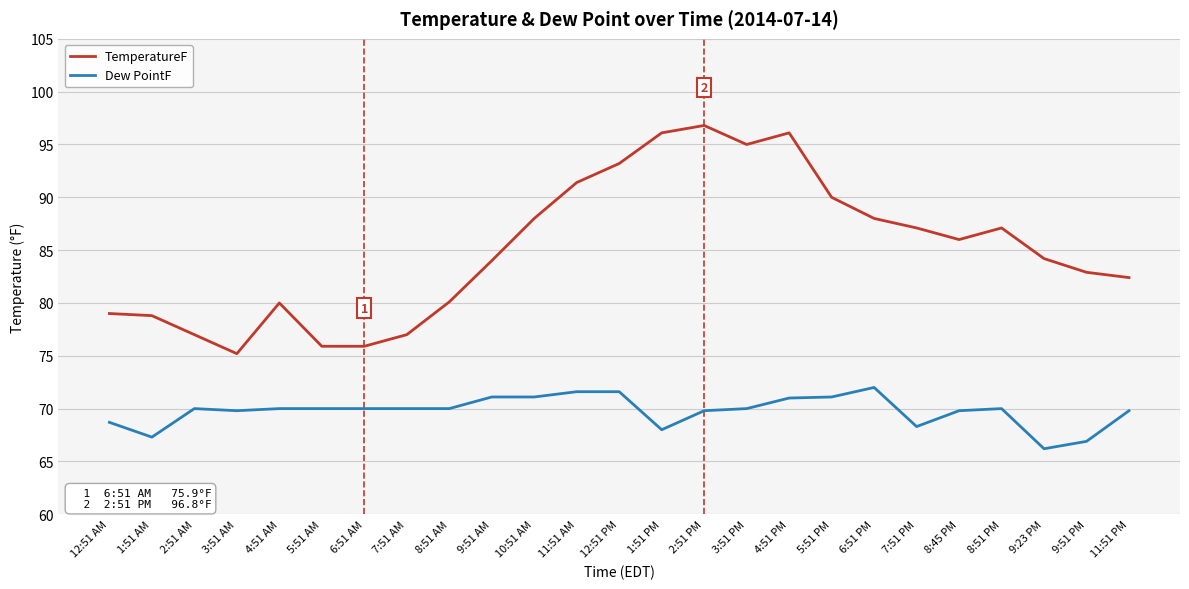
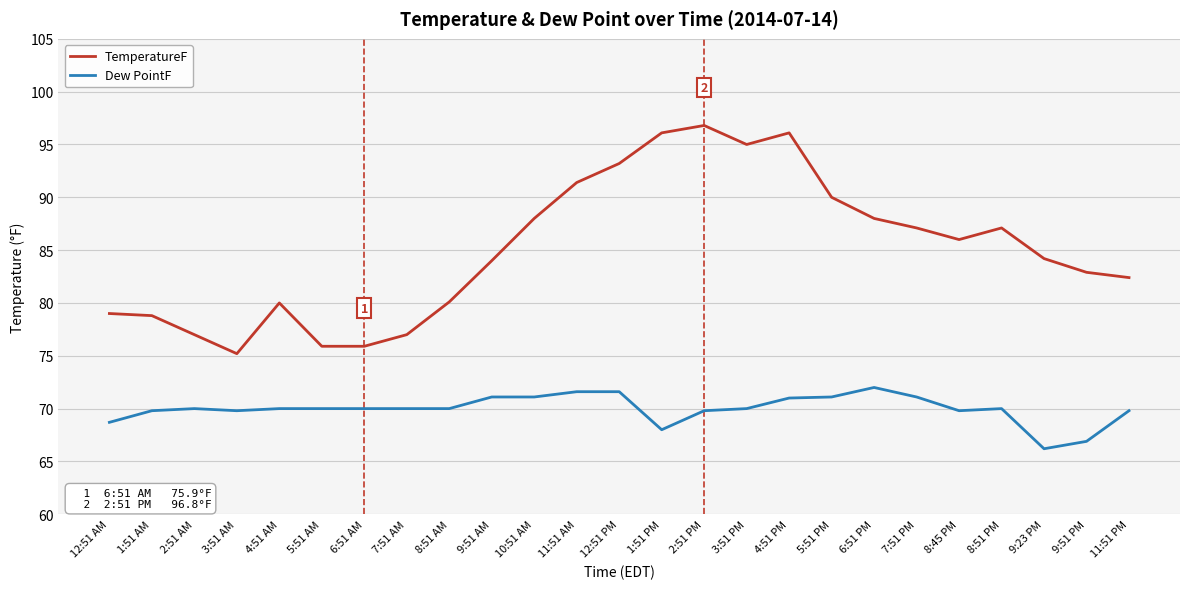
Dew PointF, 1:51 AM: 67.3 -> 69.8
Dew PointF, 7:51 PM: 68.3 -> 71.1
